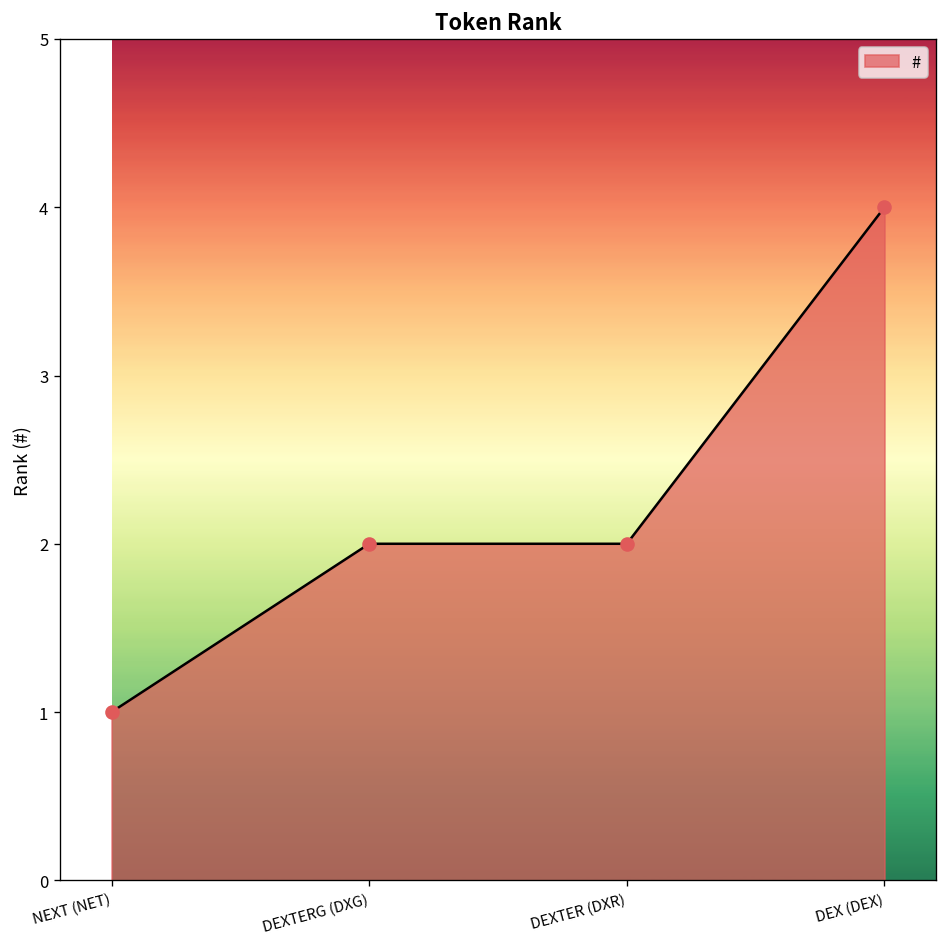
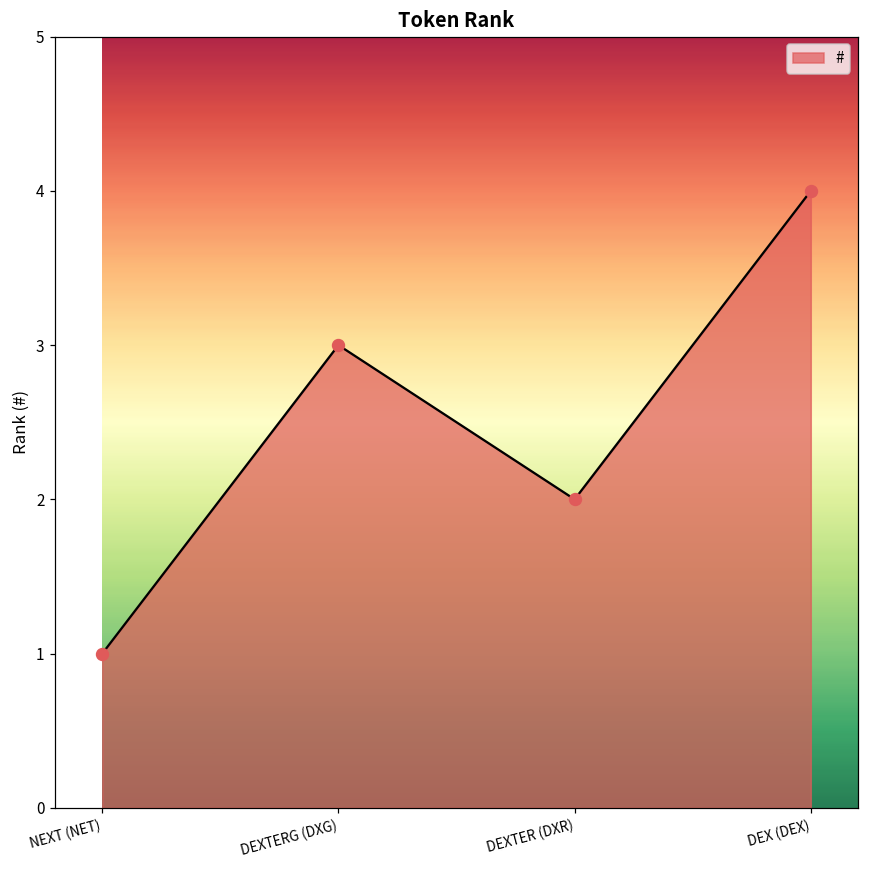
DEXTERG (DXG): 2 -> 3
